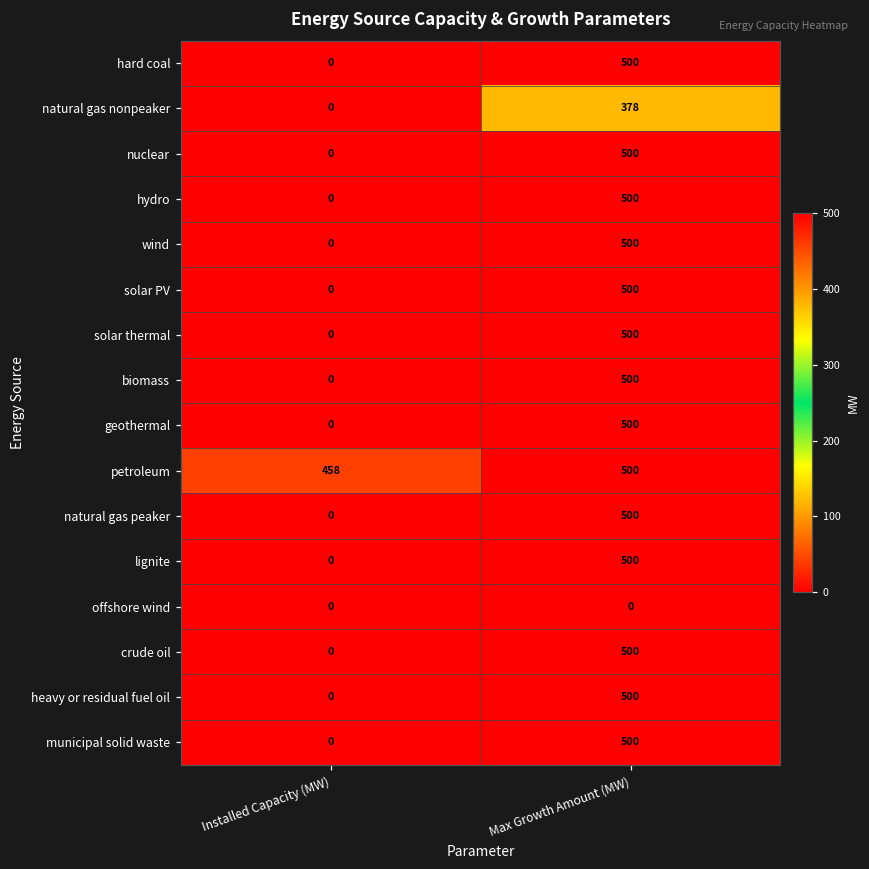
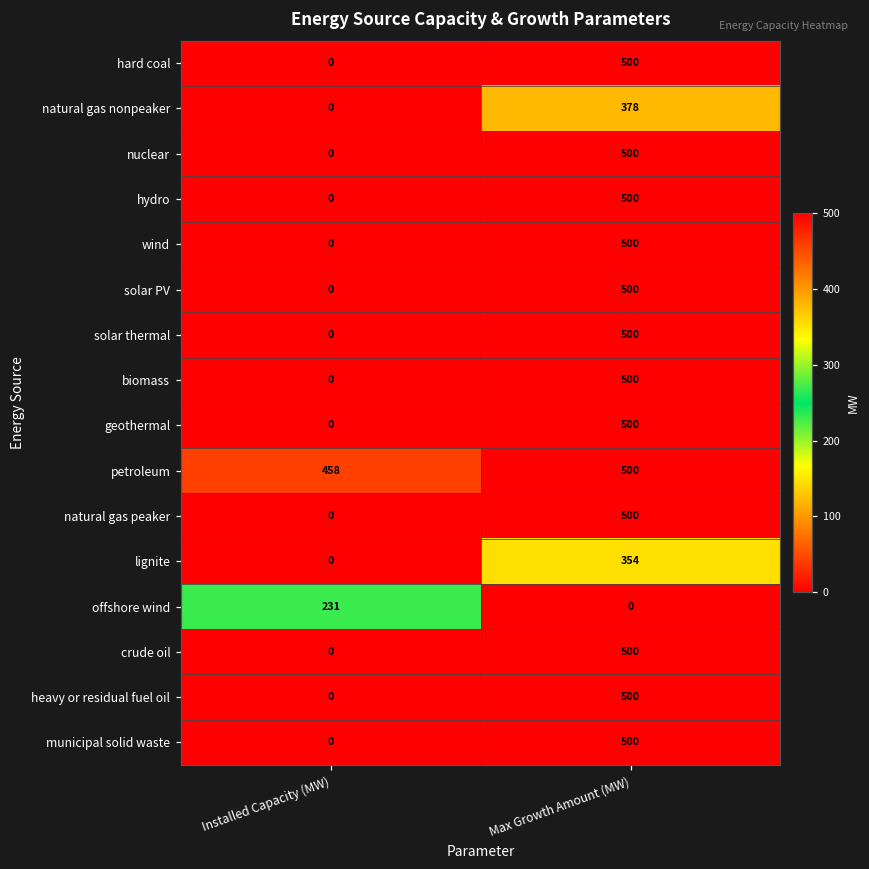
lignite, Max Growth Amount (MW): 500 -> 354
offshore wind, Installed Capacity (MW): 0 -> 231
